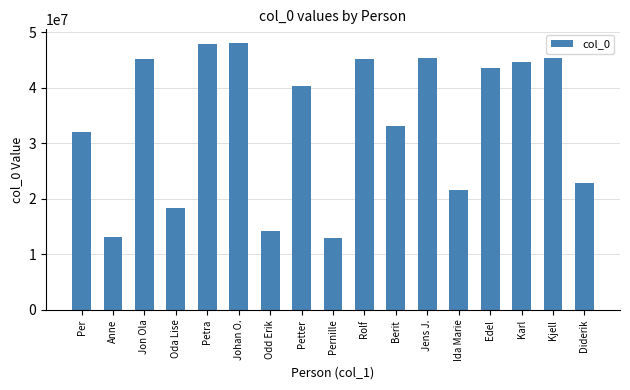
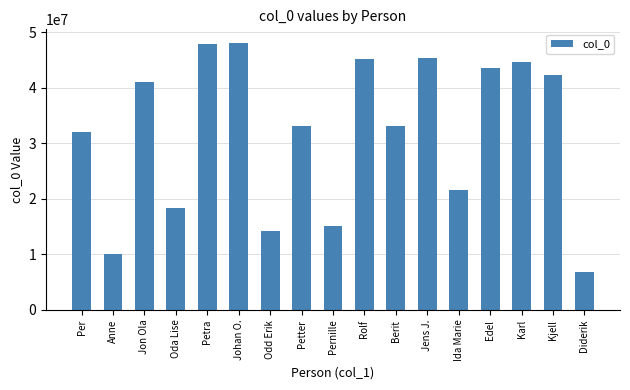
Anne: 13000000 -> 10000000
Jon Ola: 45000000 -> 41000000
Petter: 40000000 -> 33000000
Pernille: 13000000 -> 15000000
Kjell: 45000000 -> 42000000
Diderik: 23000000 -> 7000000
